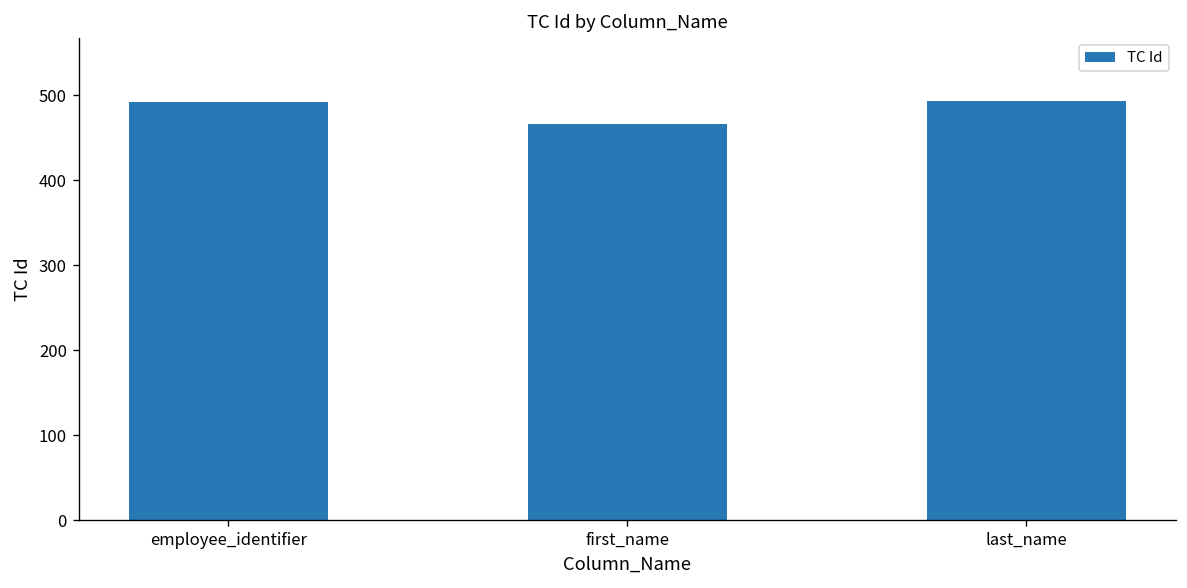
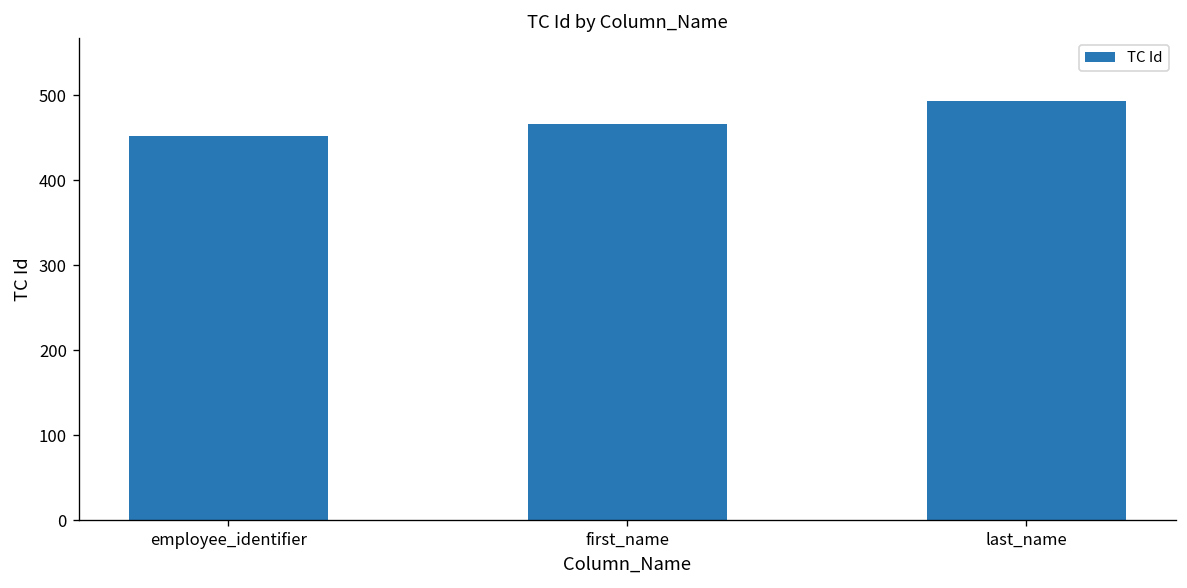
employee_identifier: 490 -> 450
